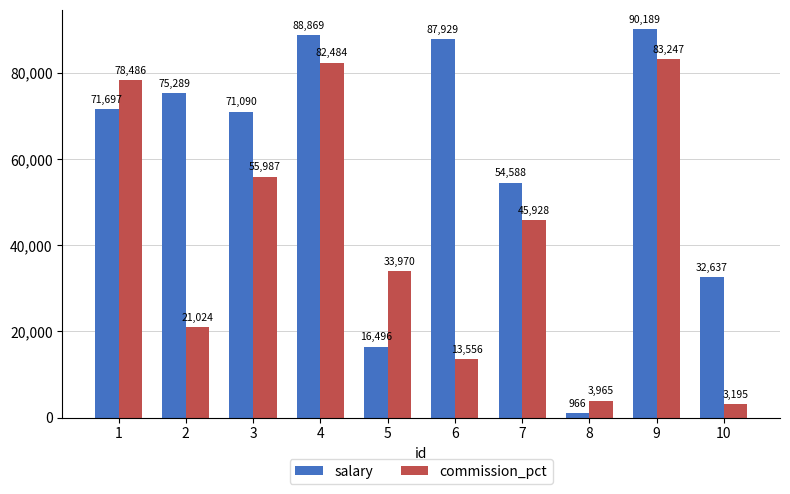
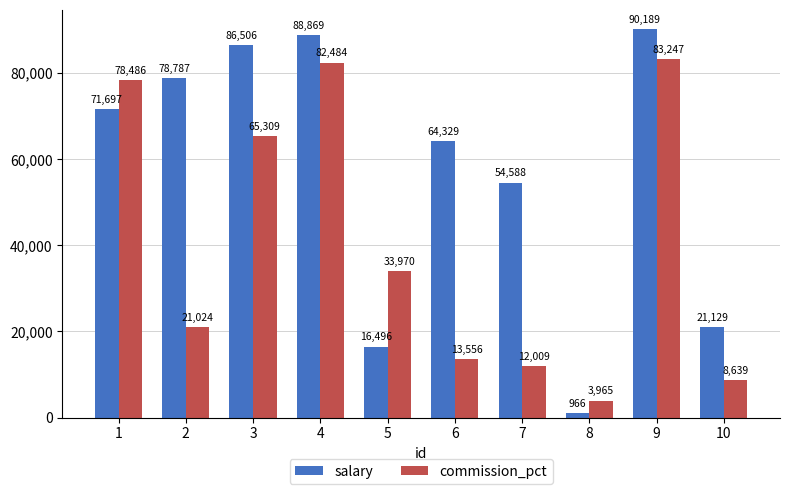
salary, 2: 75,289 -> 78,787
salary, 3: 71,090 -> 86,506
commission_pct, 3: 55,987 -> 65,309
salary, 6: 87,929 -> 64,329
commission_pct, 7: 45,928 -> 12,009
salary, 10: 32,637 -> 21,129
commission_pct, 10: 3,195 -> 8,639
